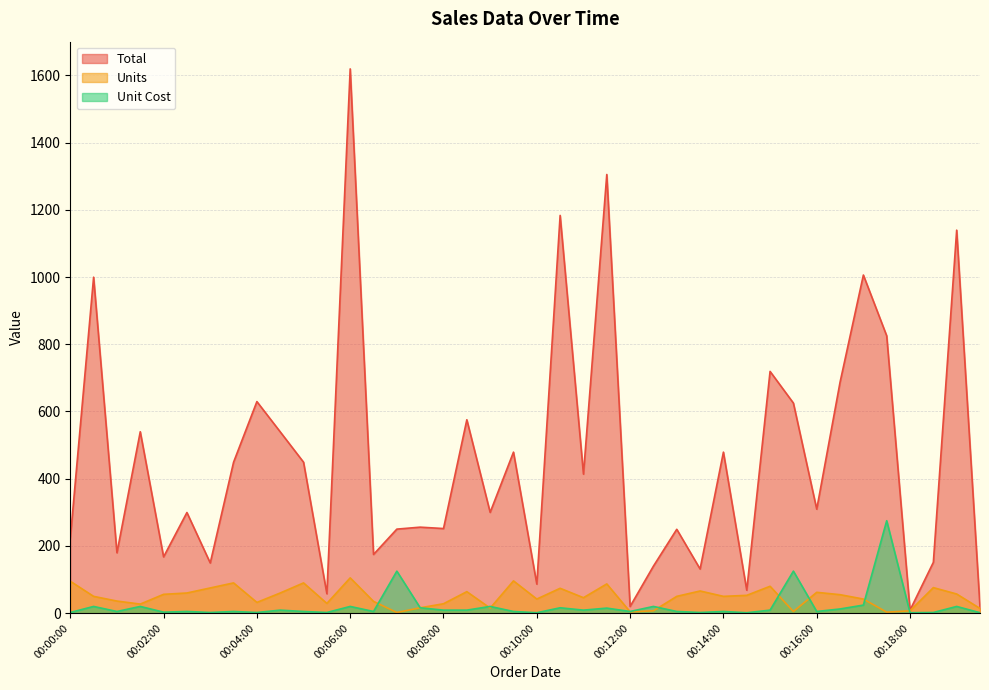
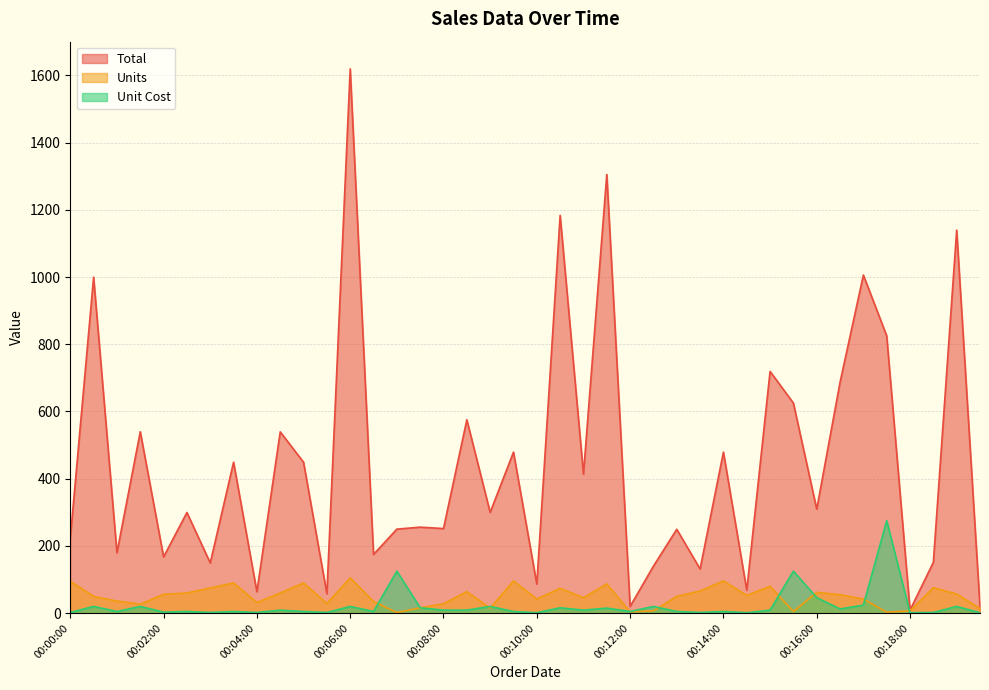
Total, 00:04:00: 630 -> 60
Units, 00:14:00: 50 -> 100
Unit Cost, 00:16:00: 0 -> 50
